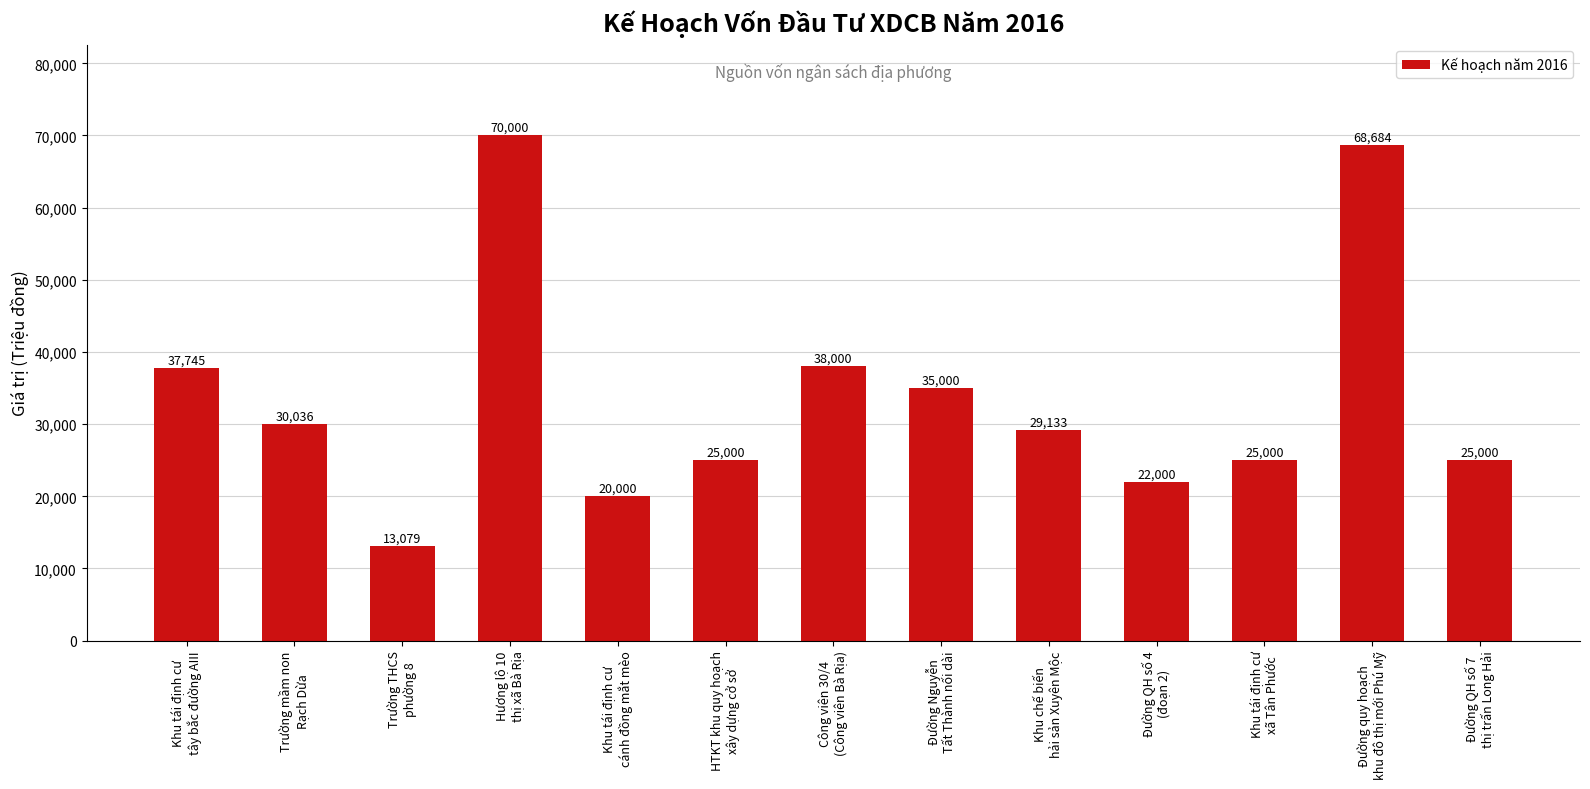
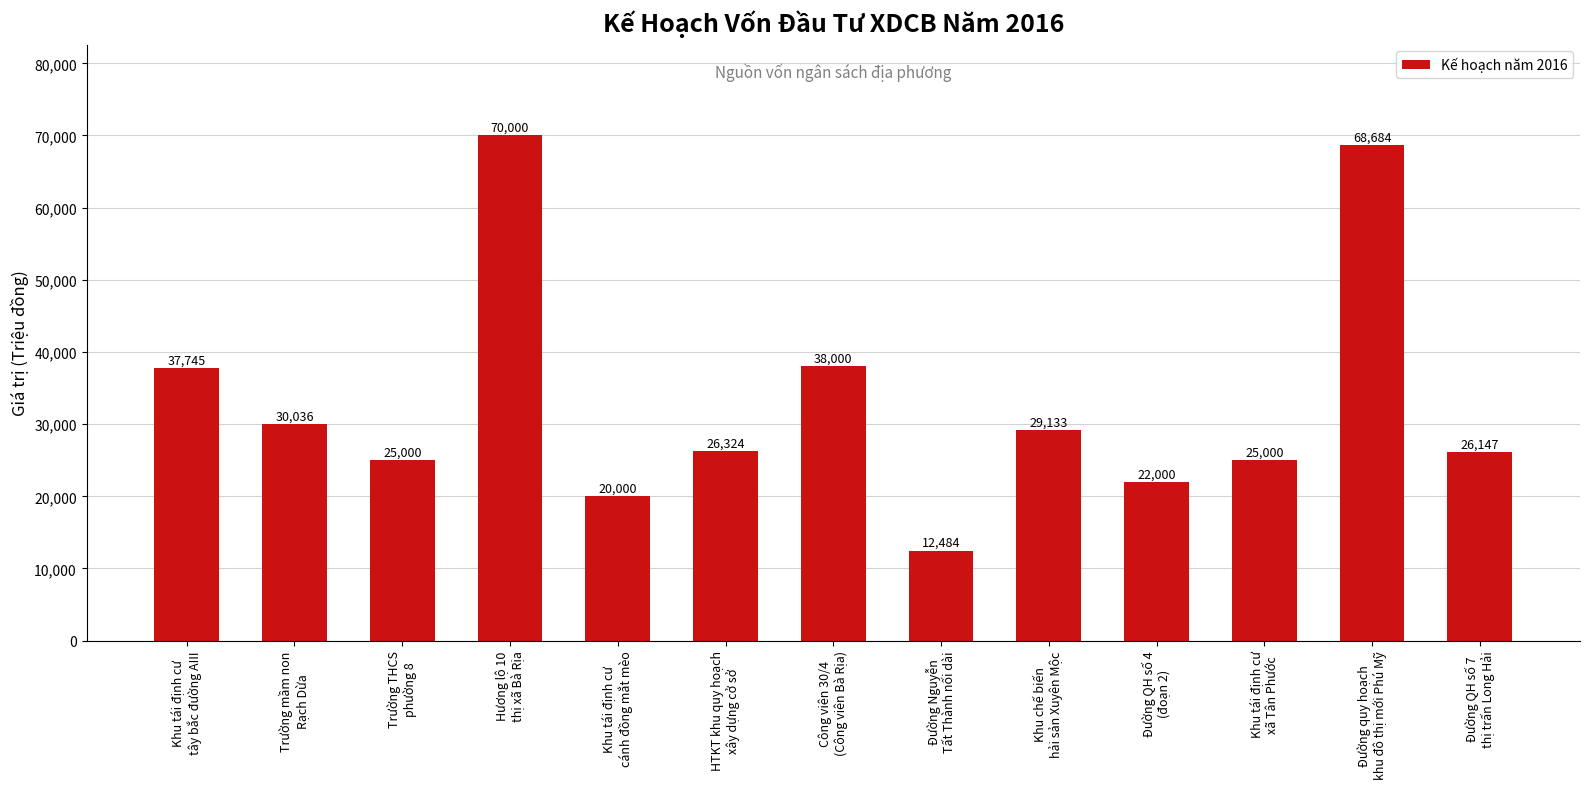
Trường THCS phường 8: 13,079 -> 25,000
HTKT khu quy hoạch xây dựng cở sở: 25,000 -> 26,324
Đường Nguyễn Tất Thành nối dài: 35,000 -> 12,484
Đường QH số 7 thị trấn Long Hải: 25,000 -> 26,147
